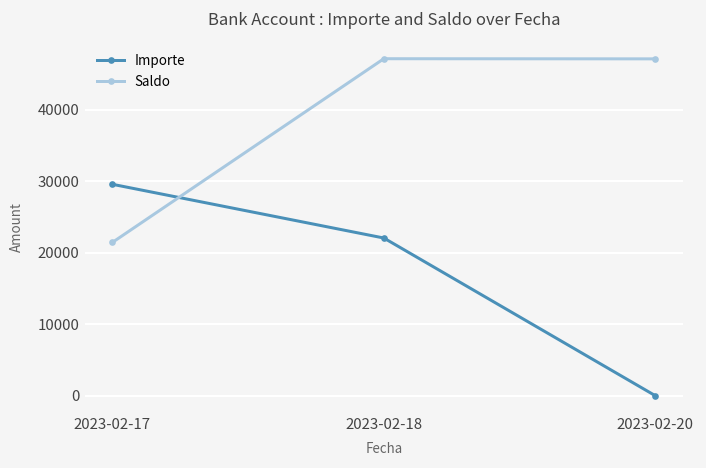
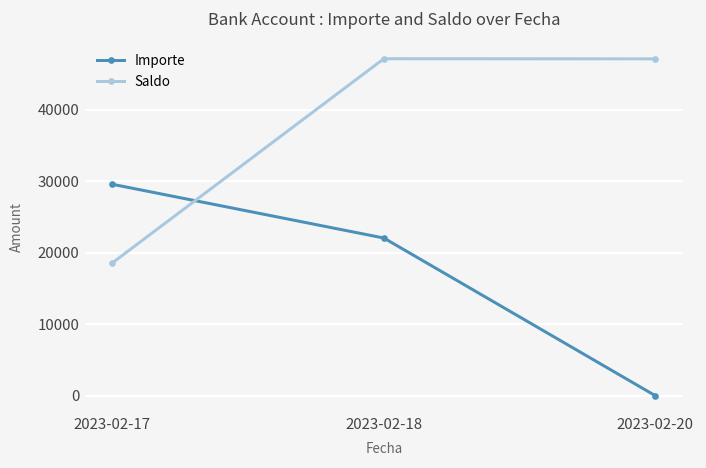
Saldo, 2023-02-17: 21000 -> 19000
